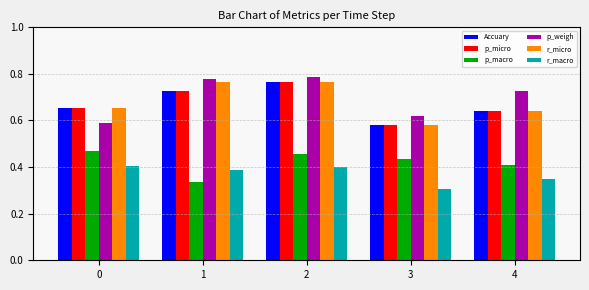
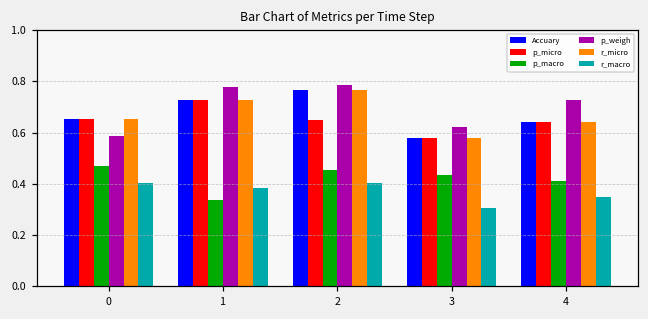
r_micro, 1: 0.77 -> 0.73
p_micro, 2: 0.77 -> 0.65
